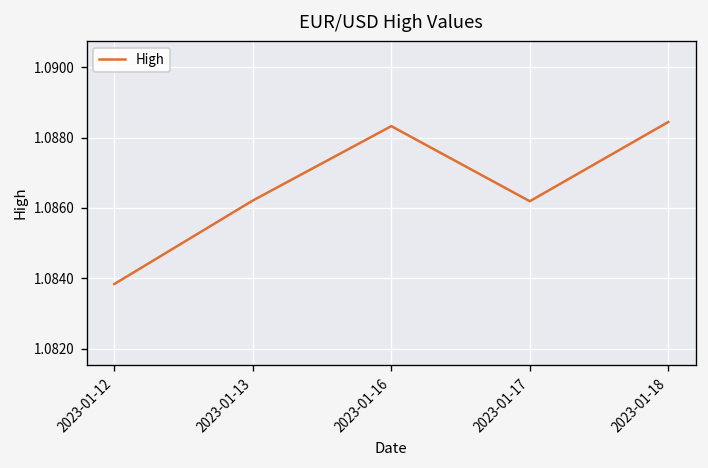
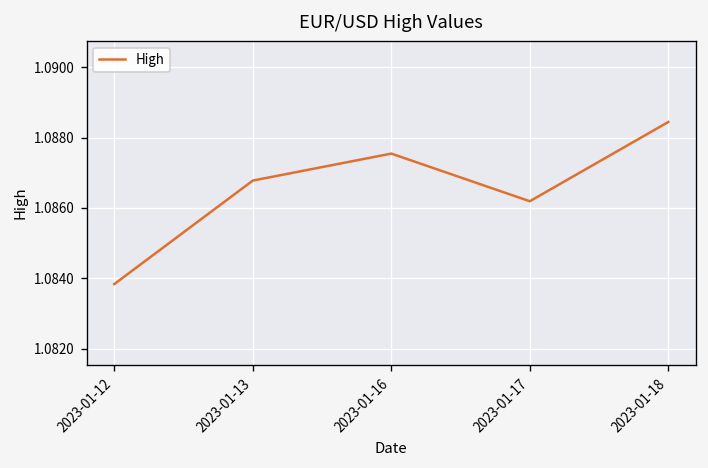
2023-01-13: 1.0862 -> 1.0868
2023-01-16: 1.0883 -> 1.0875
